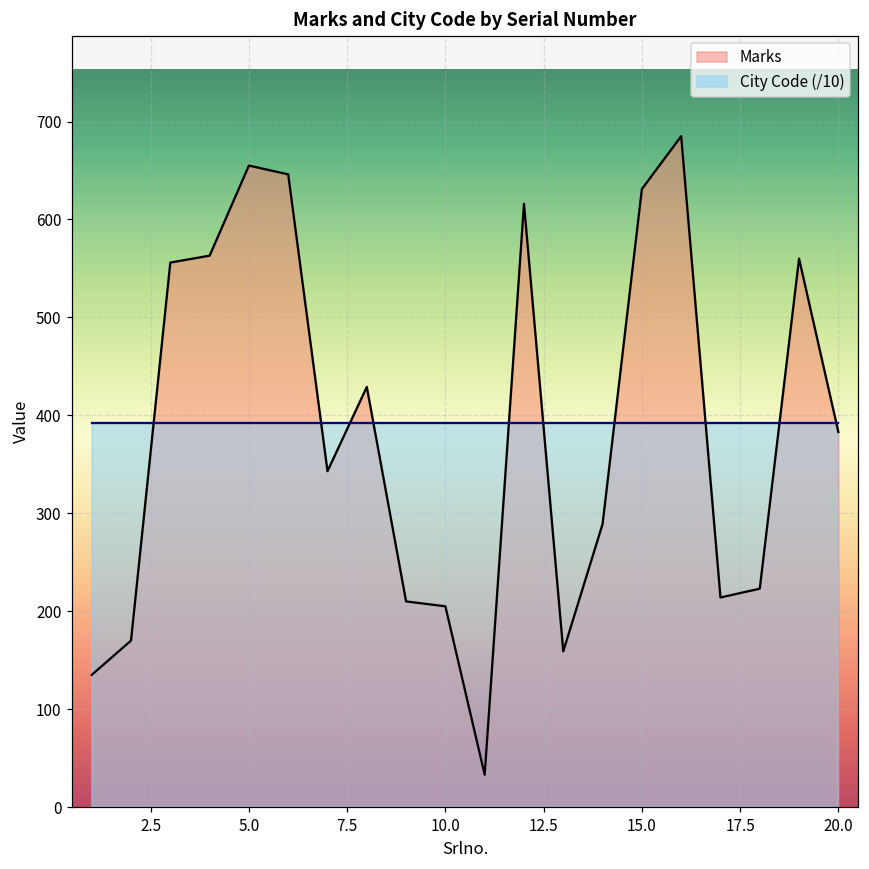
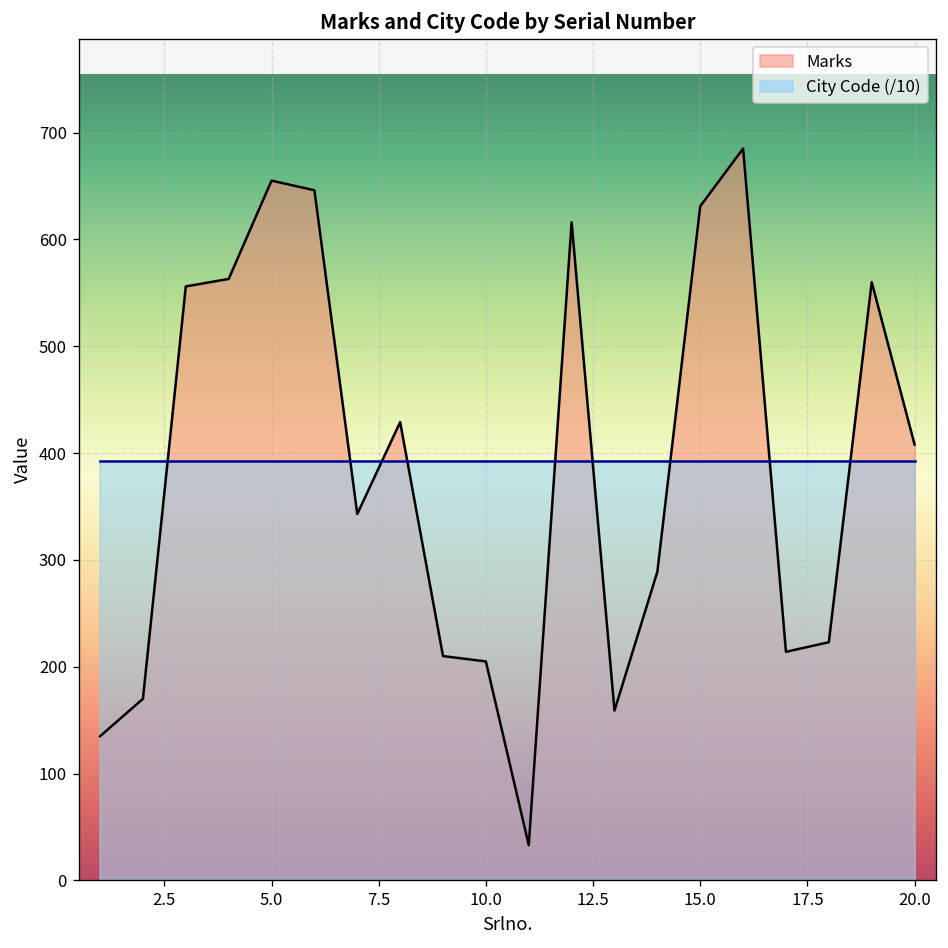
Marks, 20.0: 380 -> 410
